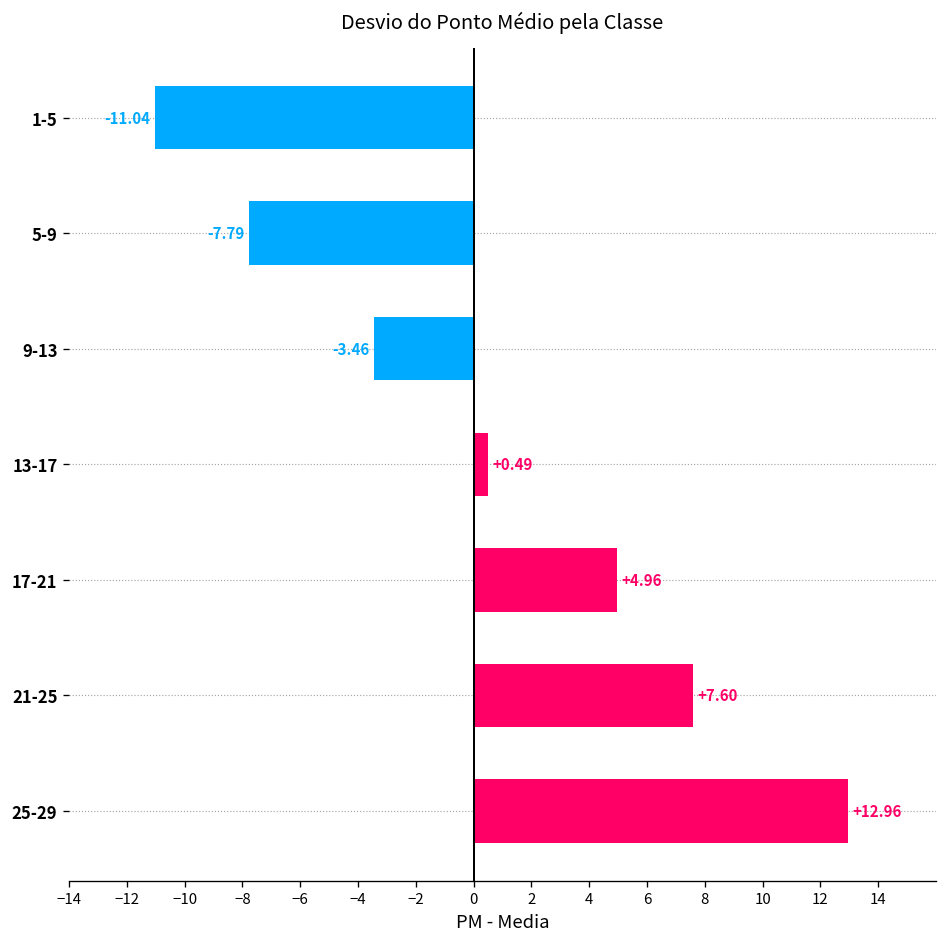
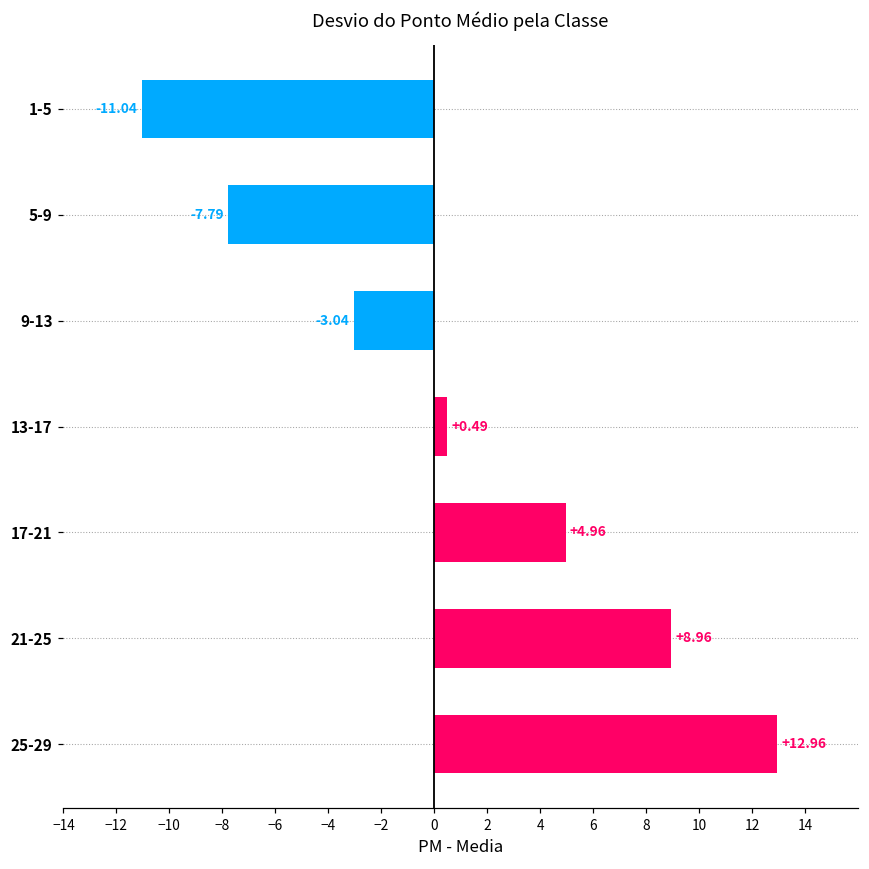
9-13: -3.46 -> -3.04
21-25: +7.60 -> +8.96
